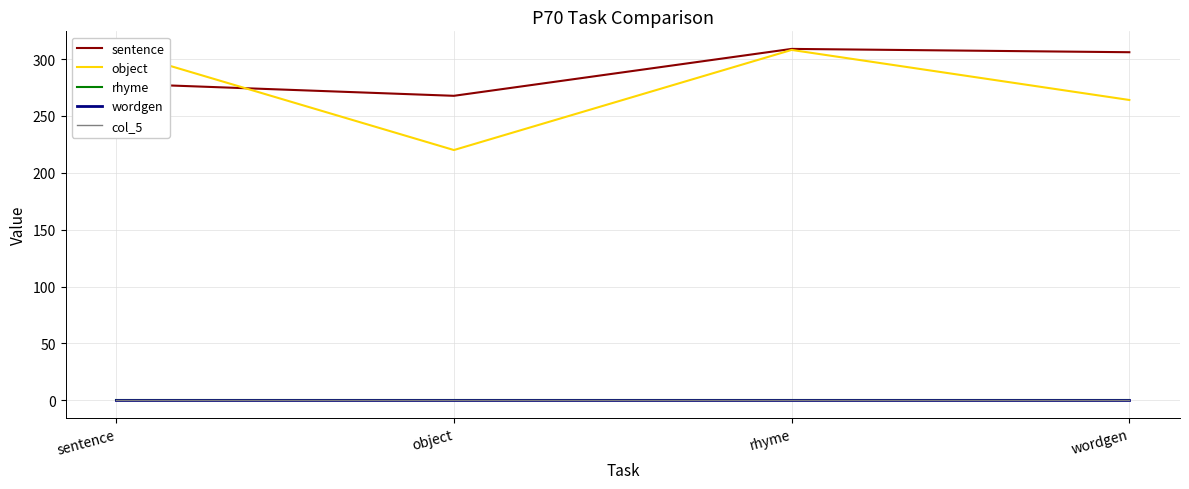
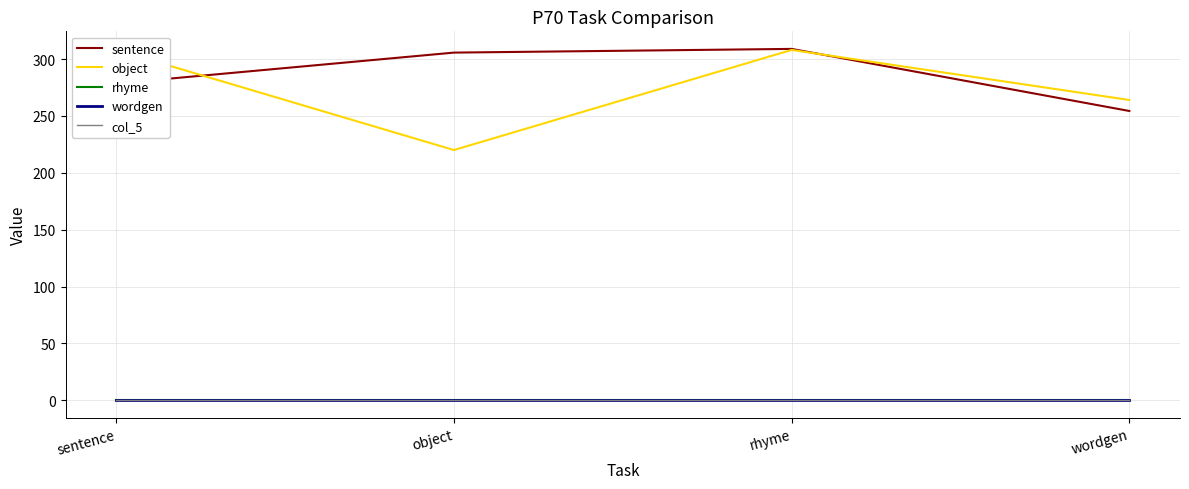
sentence, object: 268 -> 306
sentence, wordgen: 306 -> 254
